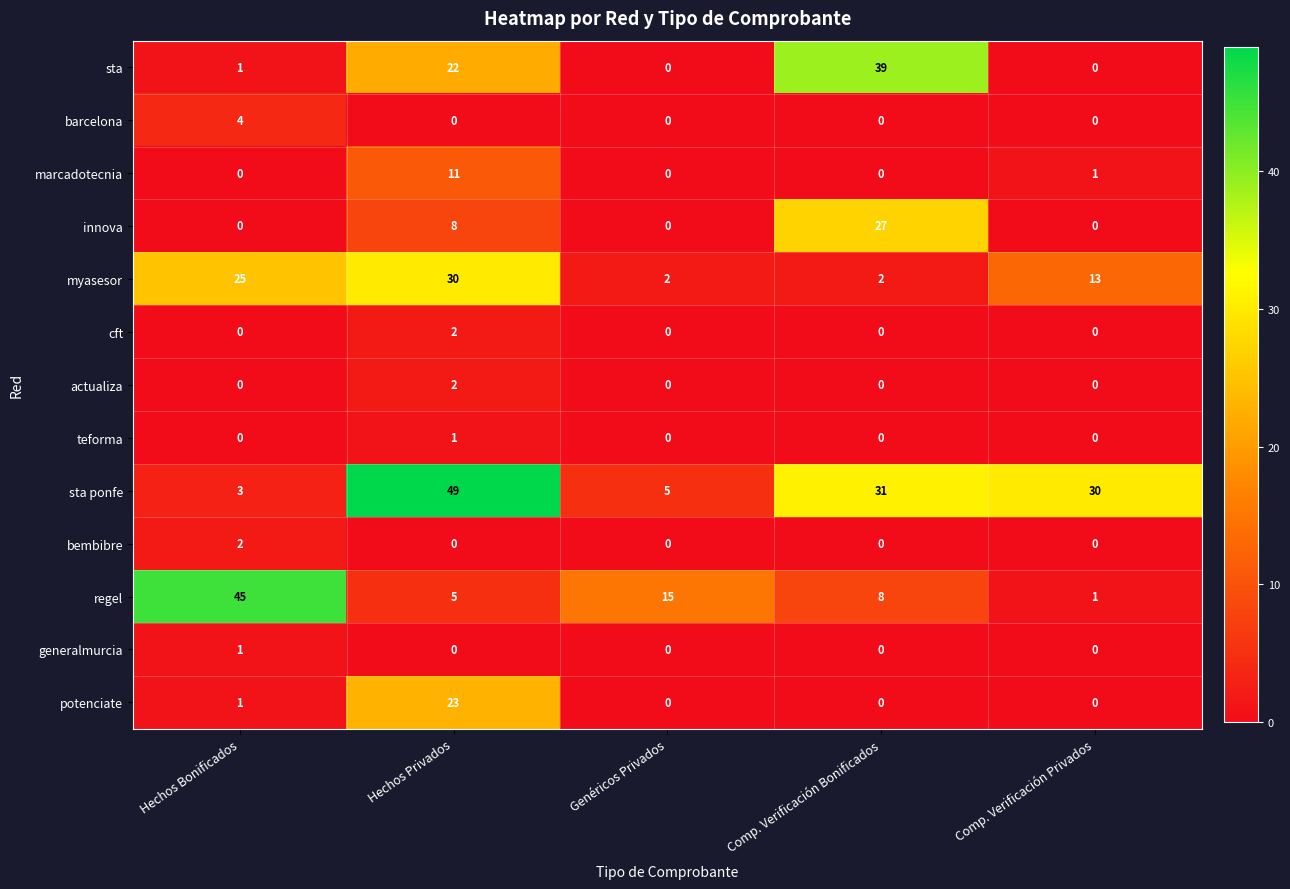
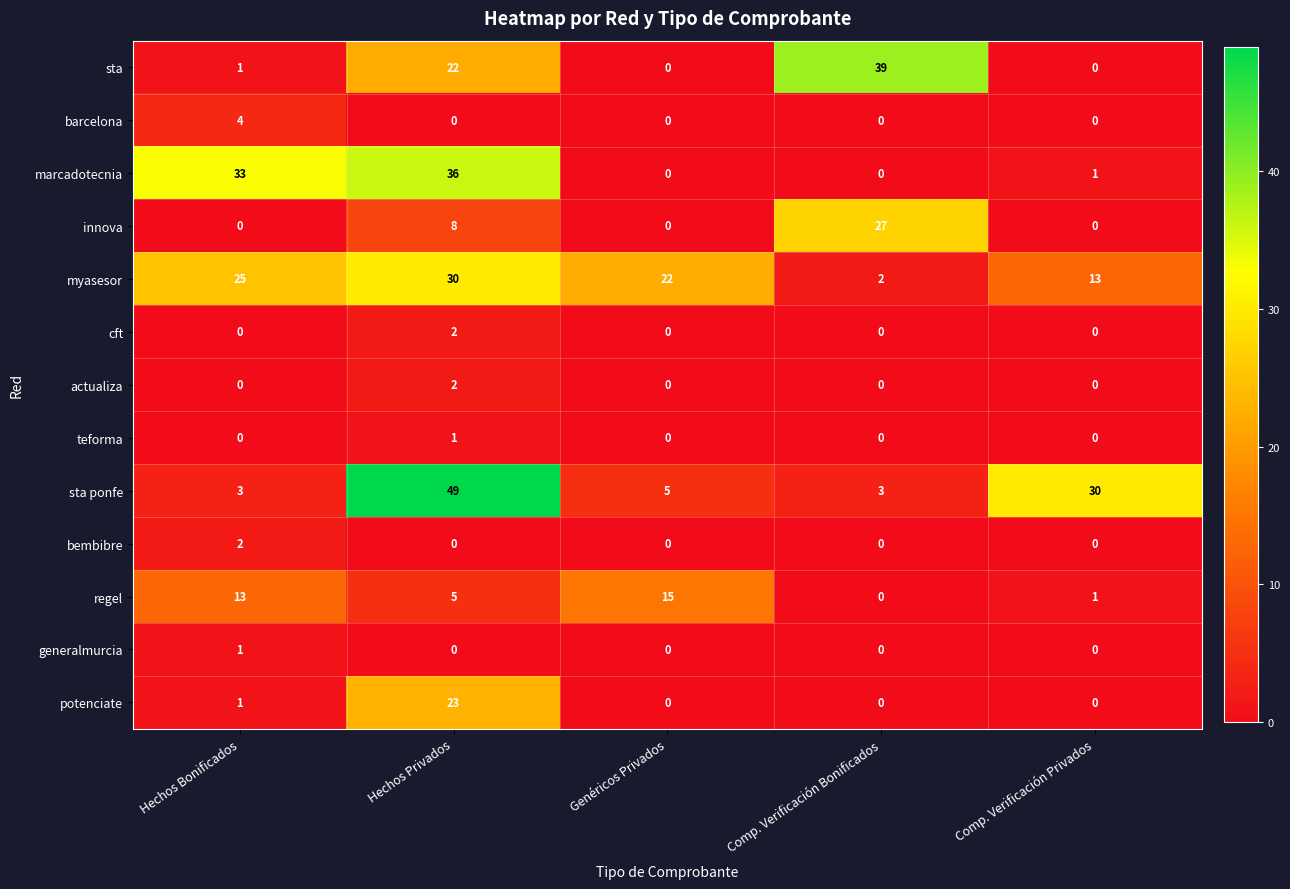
marcadotecnia, Hechos Bonificados: 0 -> 33
marcadotecnia, Hechos Privados: 11 -> 36
myasesor, Genéricos Privados: 2 -> 22
sta ponfe, Comp. Verificación Bonificados: 31 -> 3
regel, Hechos Bonificados: 45 -> 13
regel, Comp. Verificación Bonificados: 8 -> 0
